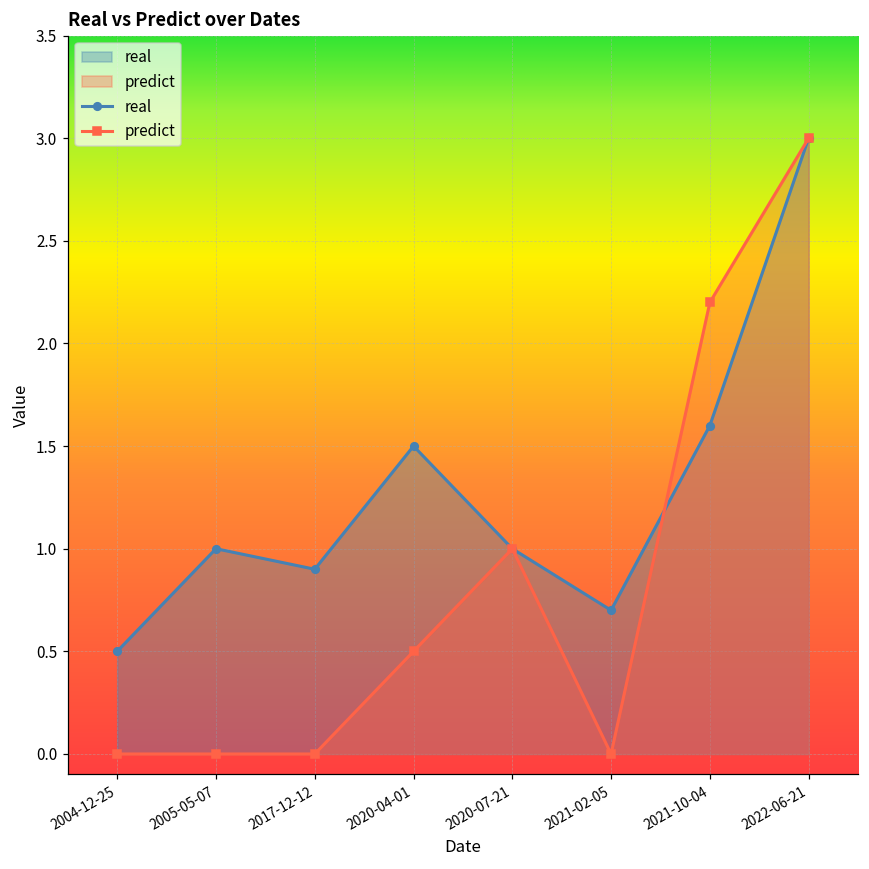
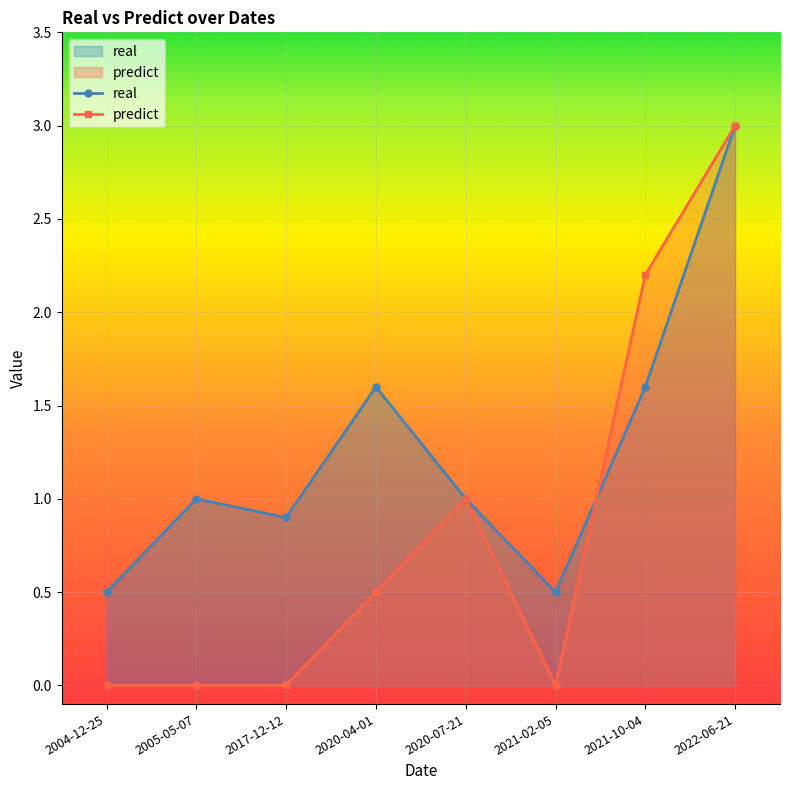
real, 2020-04-01: 1.5 -> 1.6
real, 2021-02-05: 0.7 -> 0.5
